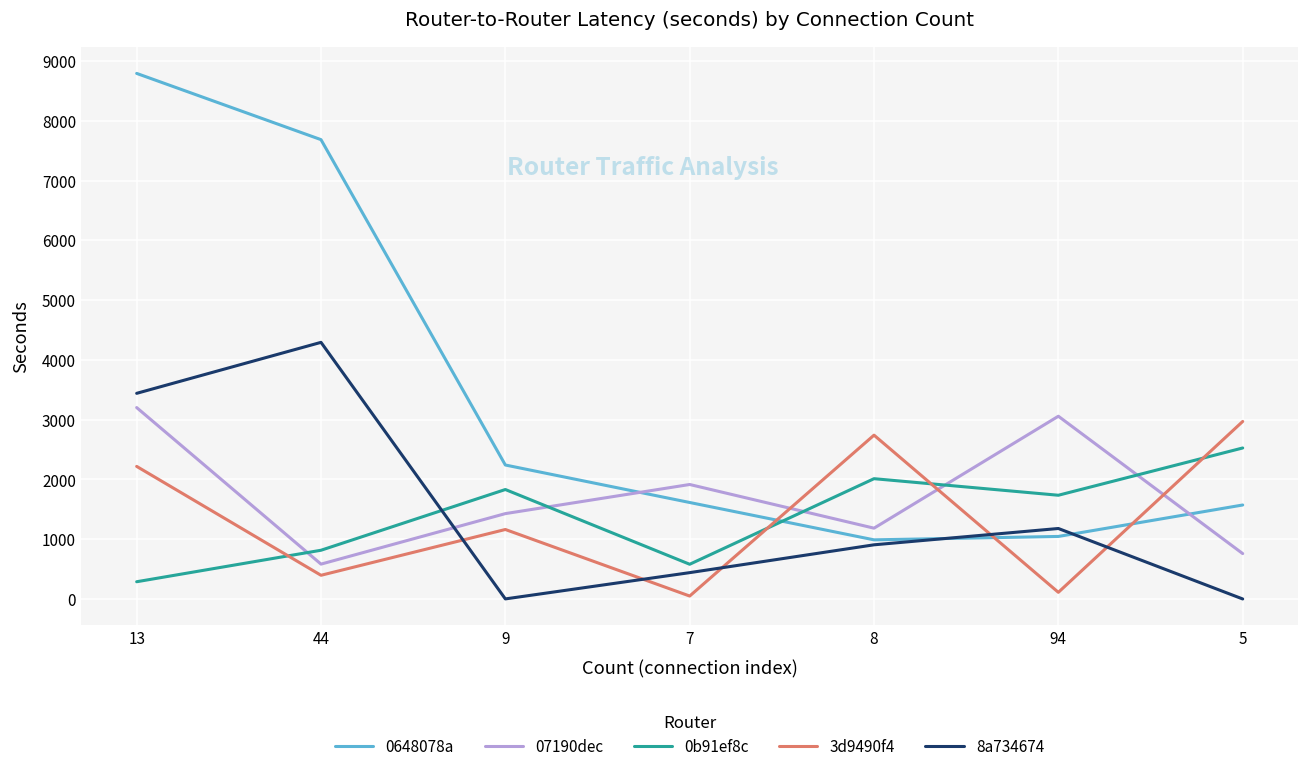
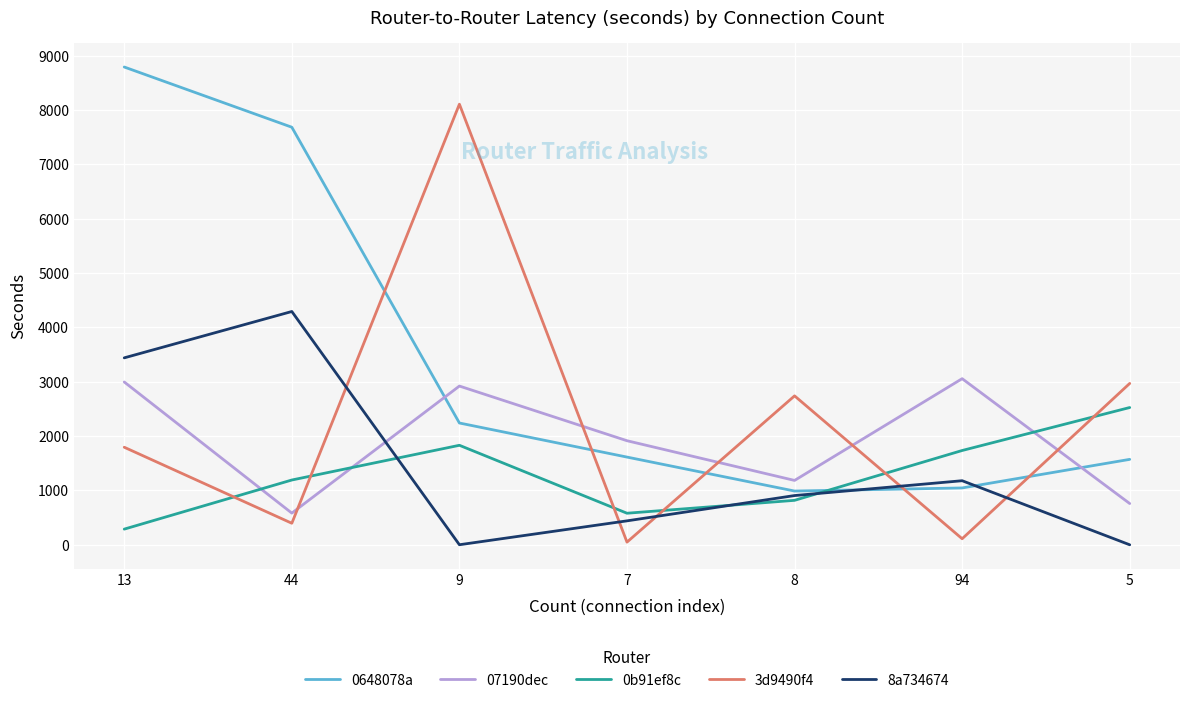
07190dec, 13: 3200 -> 3000
3d9490f4, 13: 2200 -> 1800
0b91ef8c, 44: 800 -> 1200
07190dec, 9: 1400 -> 2900
3d9490f4, 9: 1200 -> 8100
0b91ef8c, 8: 2000 -> 800
